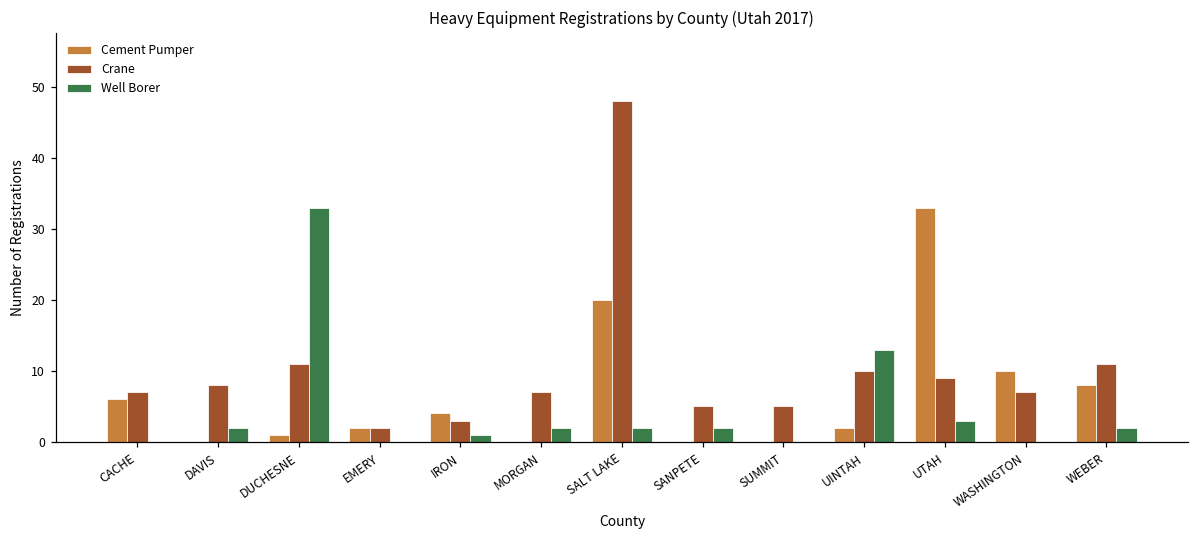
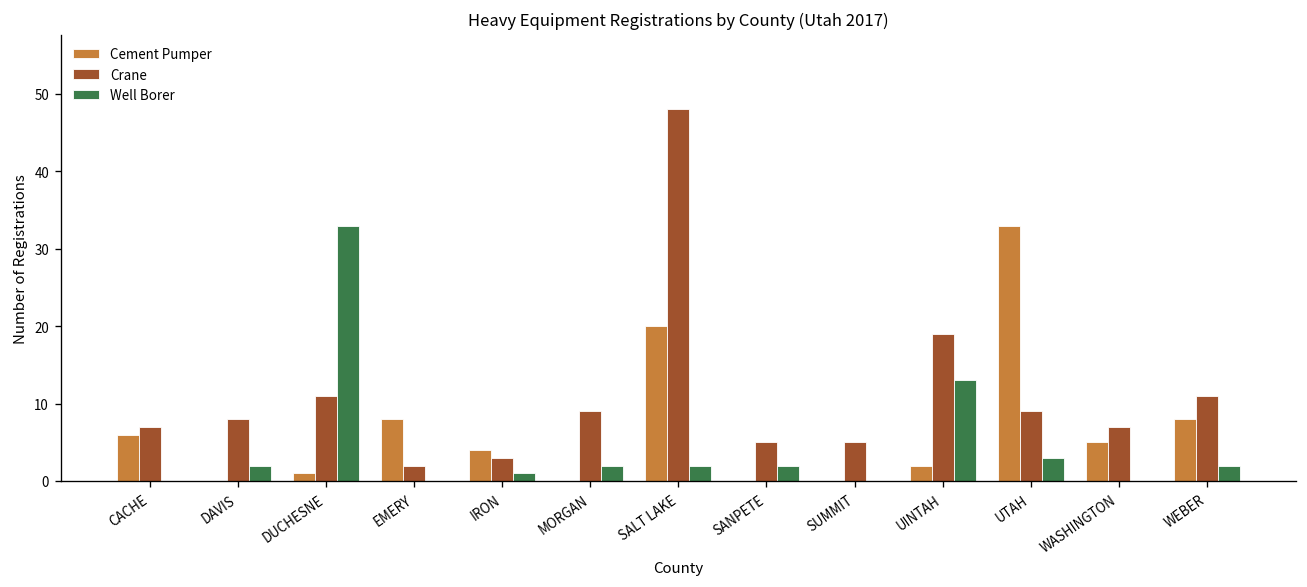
Cement Pumper, EMERY: 2 -> 8
Crane, MORGAN: 7 -> 9
Crane, UINTAH: 10 -> 19
Cement Pumper, WASHINGTON: 10 -> 5
